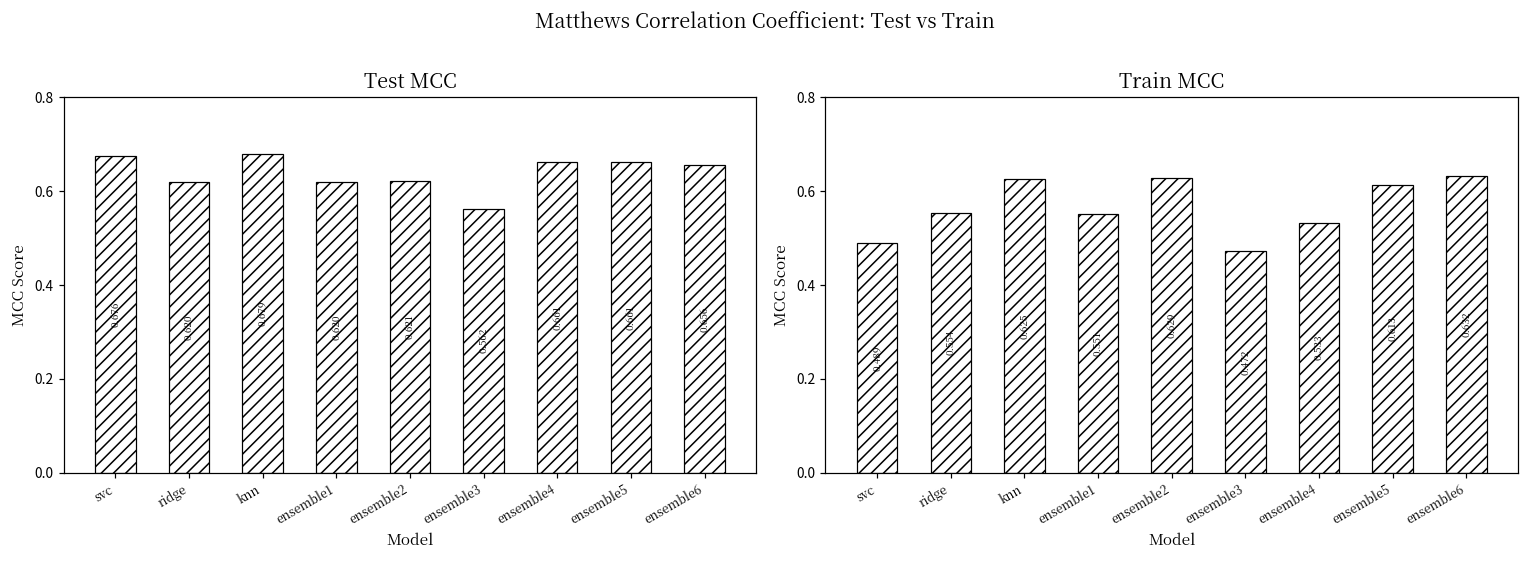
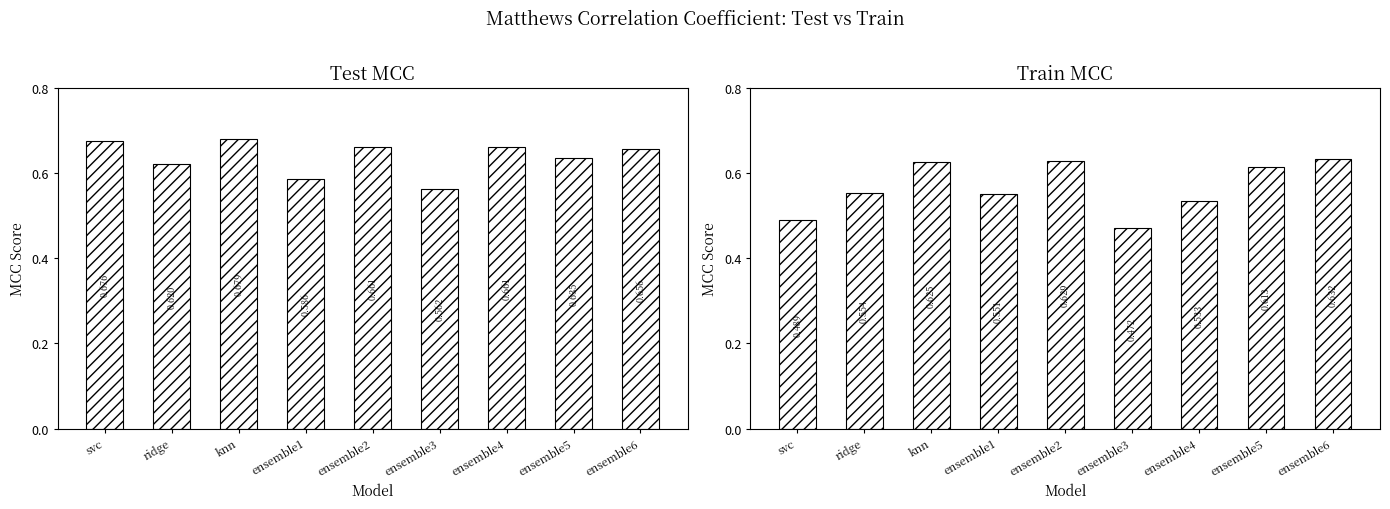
Test MCC, ensemble1: 0.620 -> 0.586
Test MCC, ensemble2: 0.621 -> 0.661
Test MCC, ensemble5: 0.661 -> 0.635
